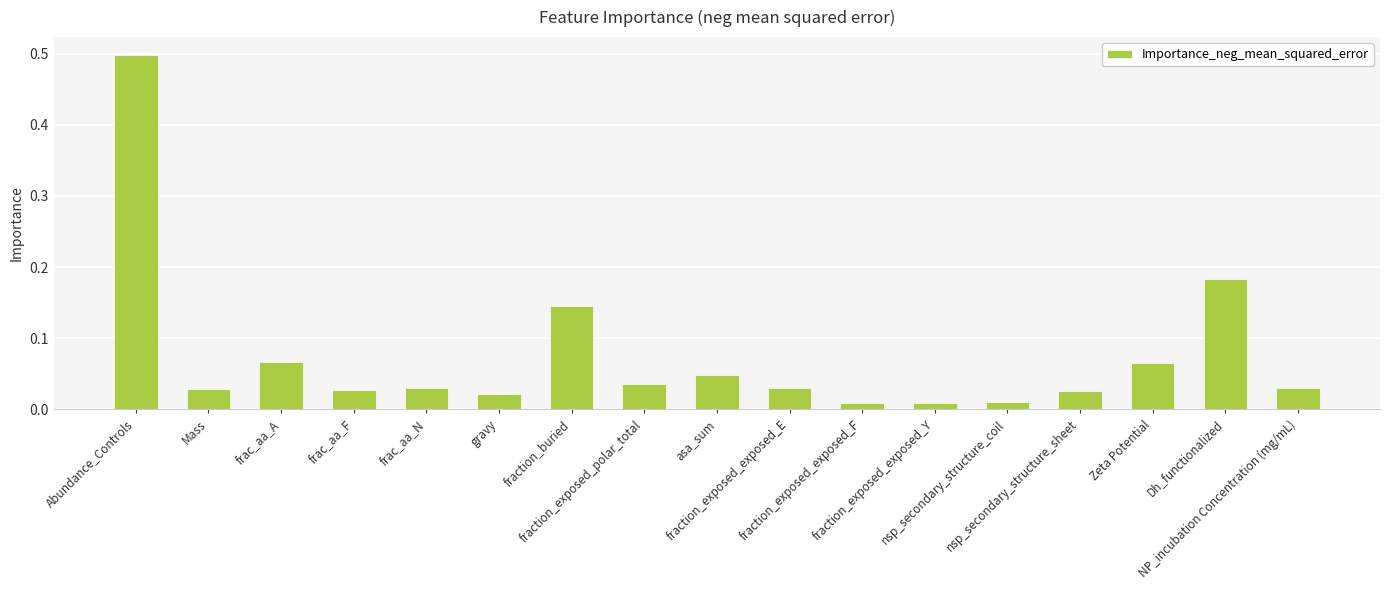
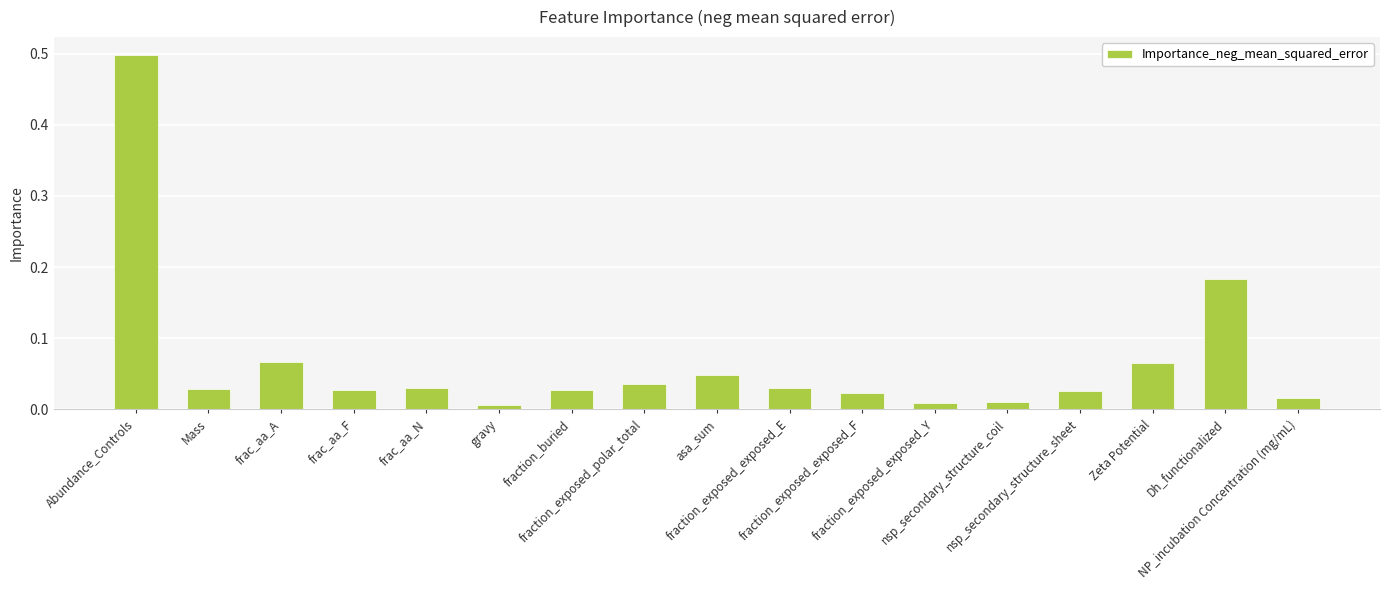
gravy: 0.02 -> 0.01
fraction_buried: 0.14 -> 0.03
fraction_exposed_exposed_F: 0.01 -> 0.02
NP_incubation Concentration (mg/mL): 0.03 -> 0.02
